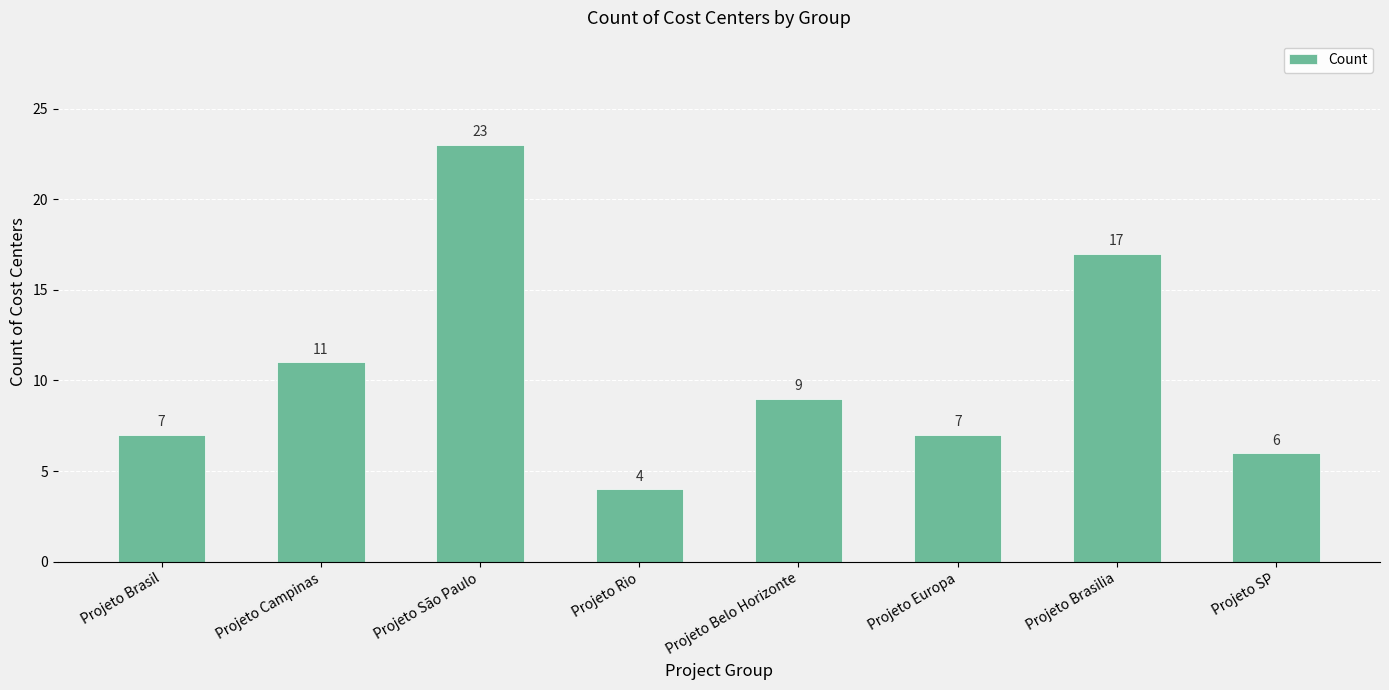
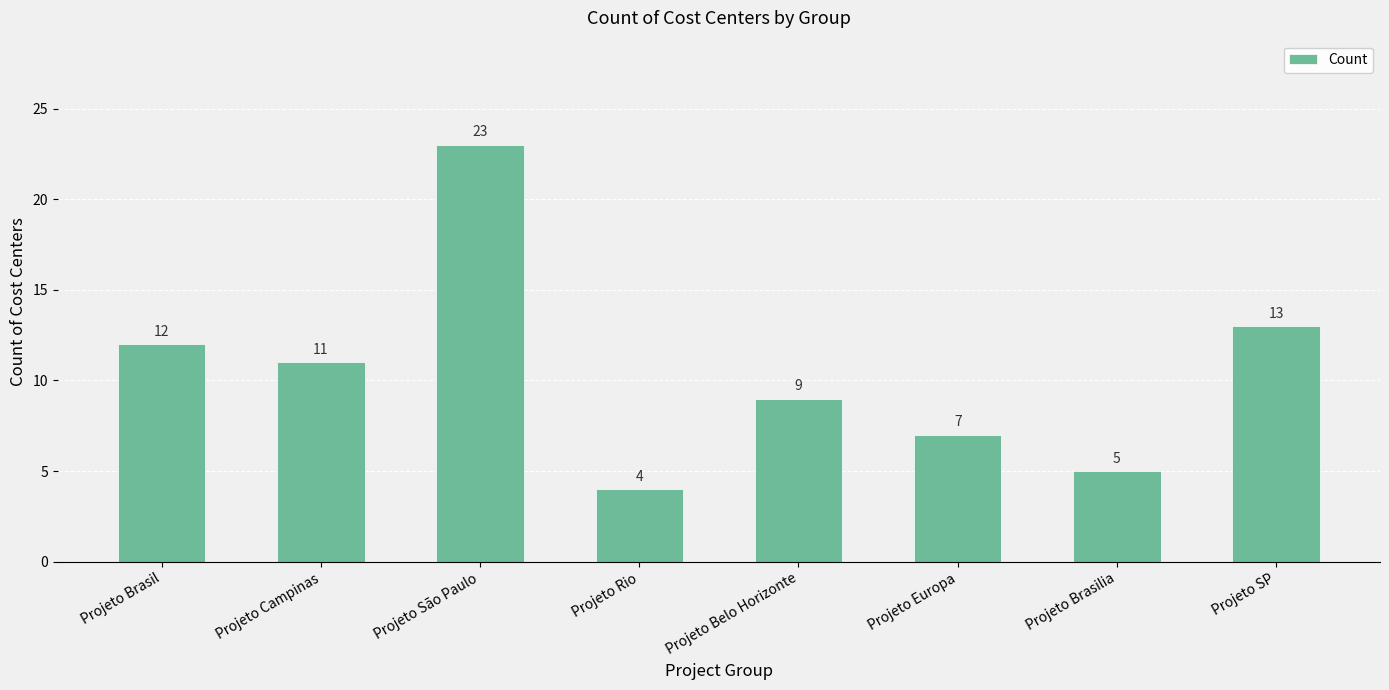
Projeto Brasil: 7 -> 12
Projeto Brasilia: 17 -> 5
Projeto SP: 6 -> 13
